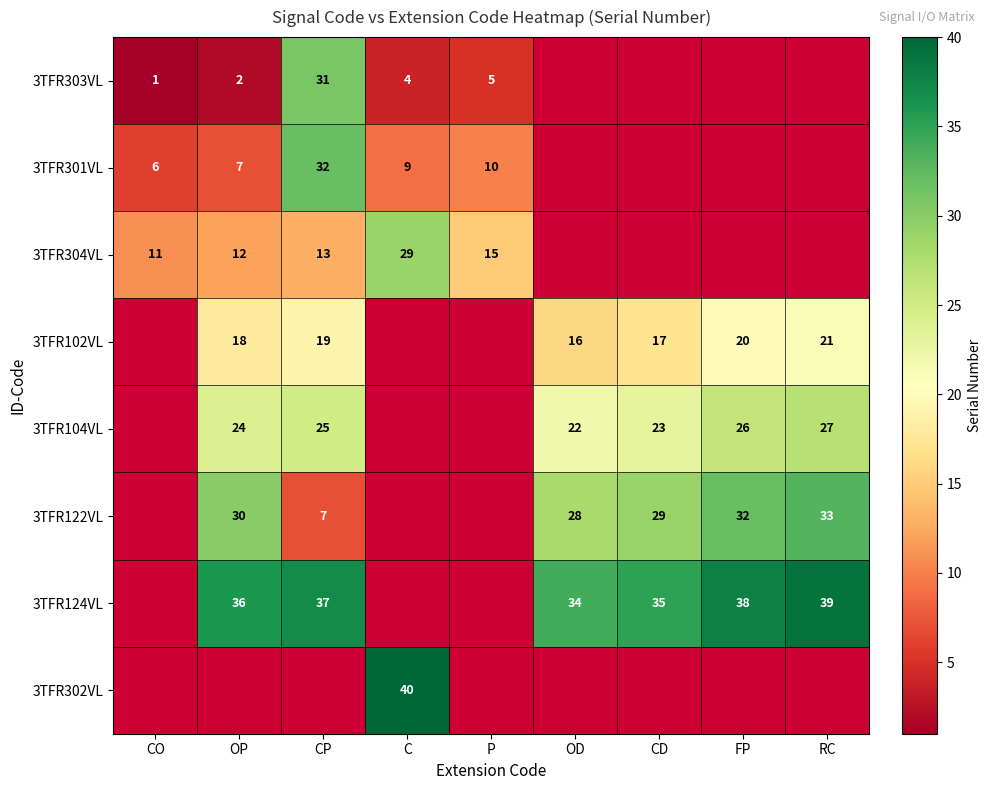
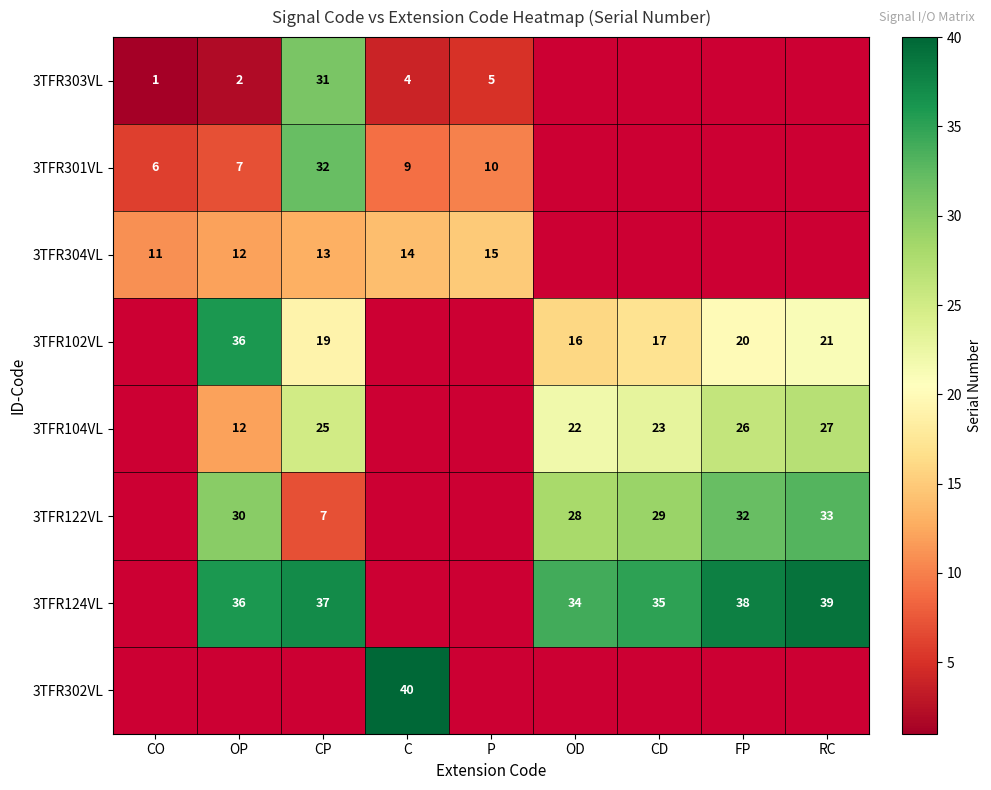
3TFR304VL, C: 29 -> 14
3TFR102VL, OP: 18 -> 36
3TFR104VL, OP: 24 -> 12
